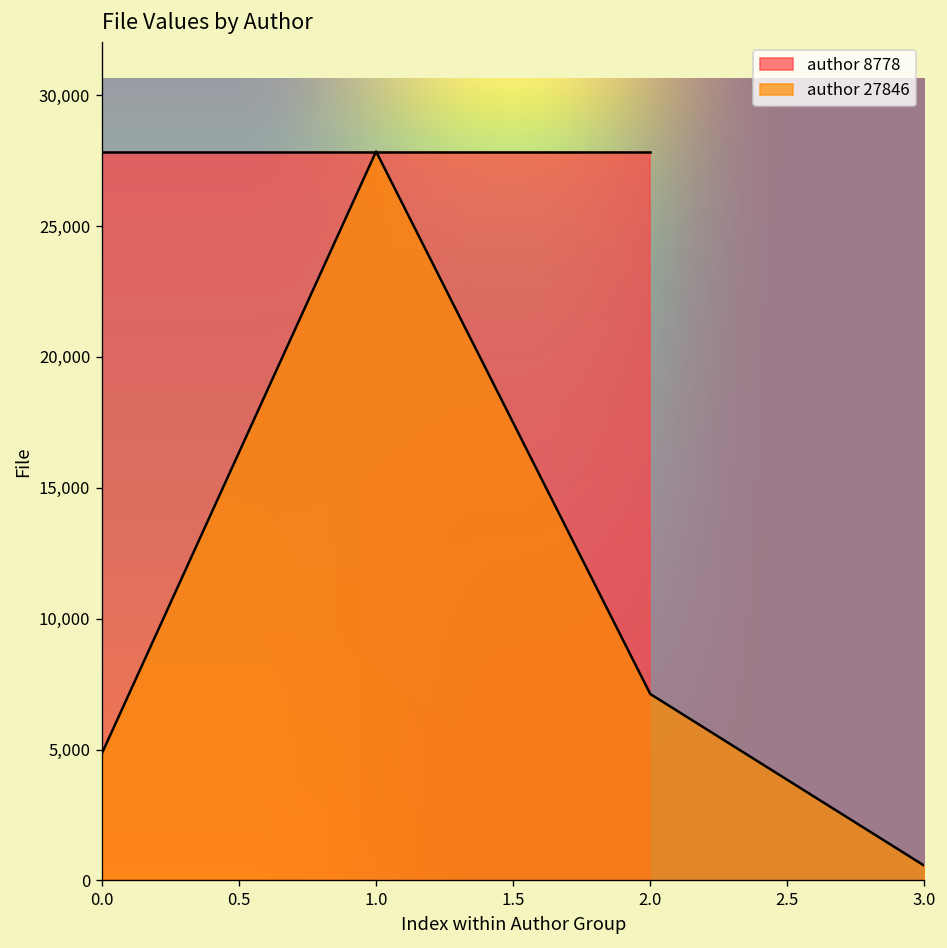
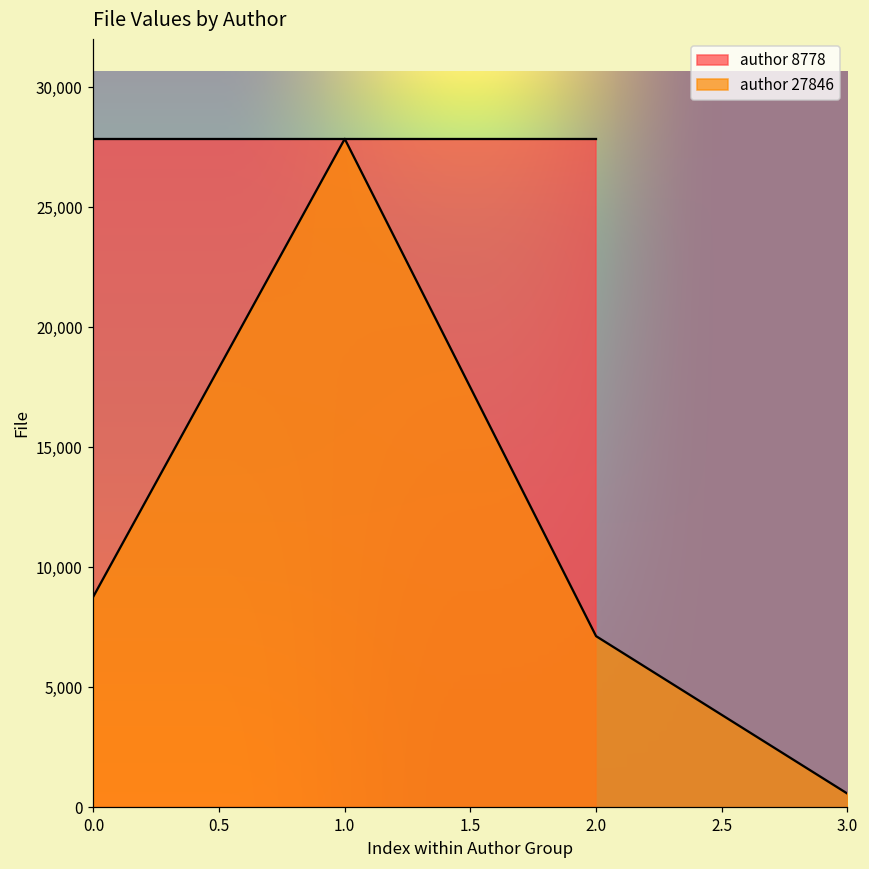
author 27846, 0.0: 4,900 -> 8,800
